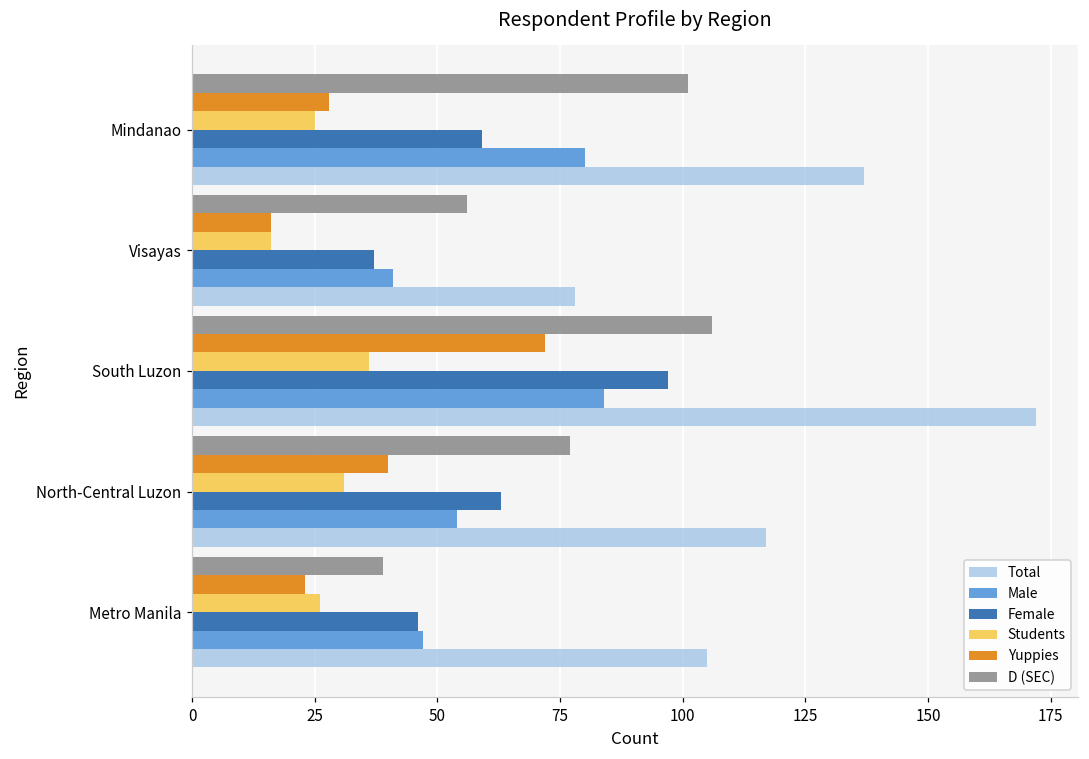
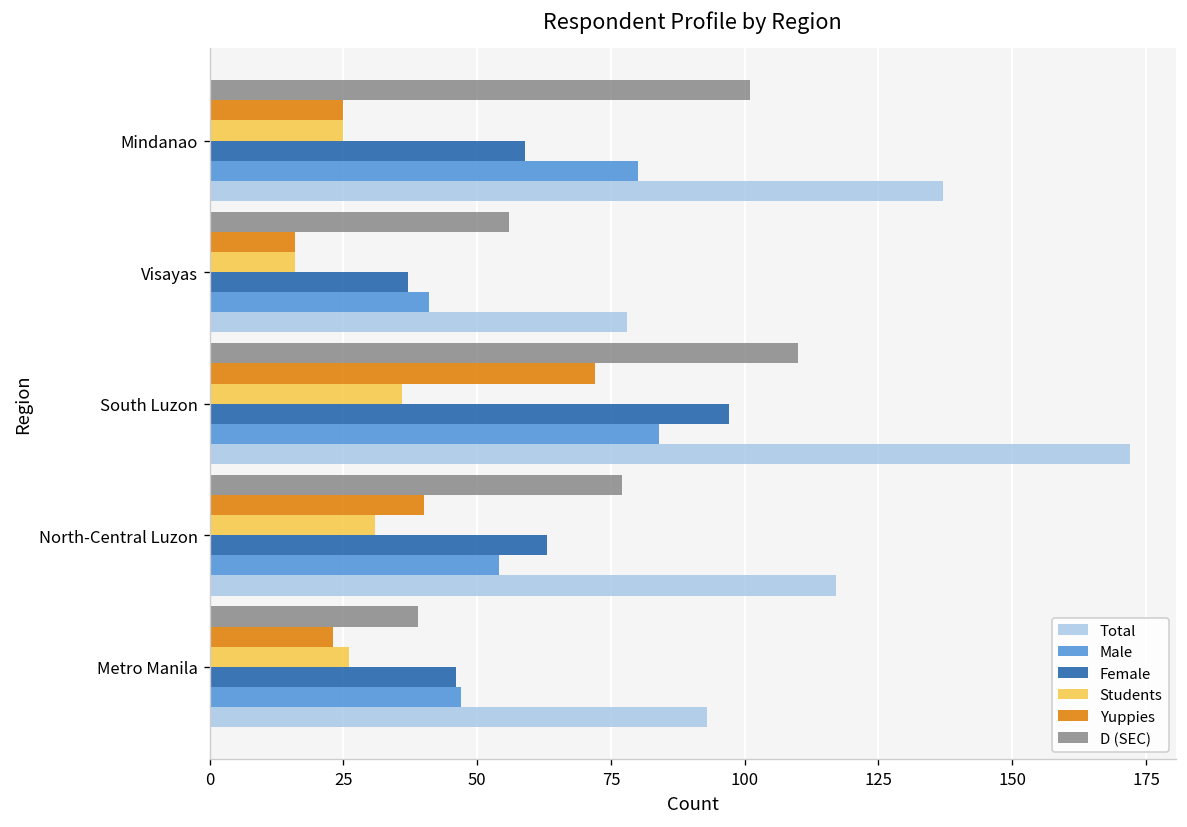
Yuppies, Mindanao: 28 -> 25
D (SEC), South Luzon: 106 -> 110
Total, Metro Manila: 105 -> 93
